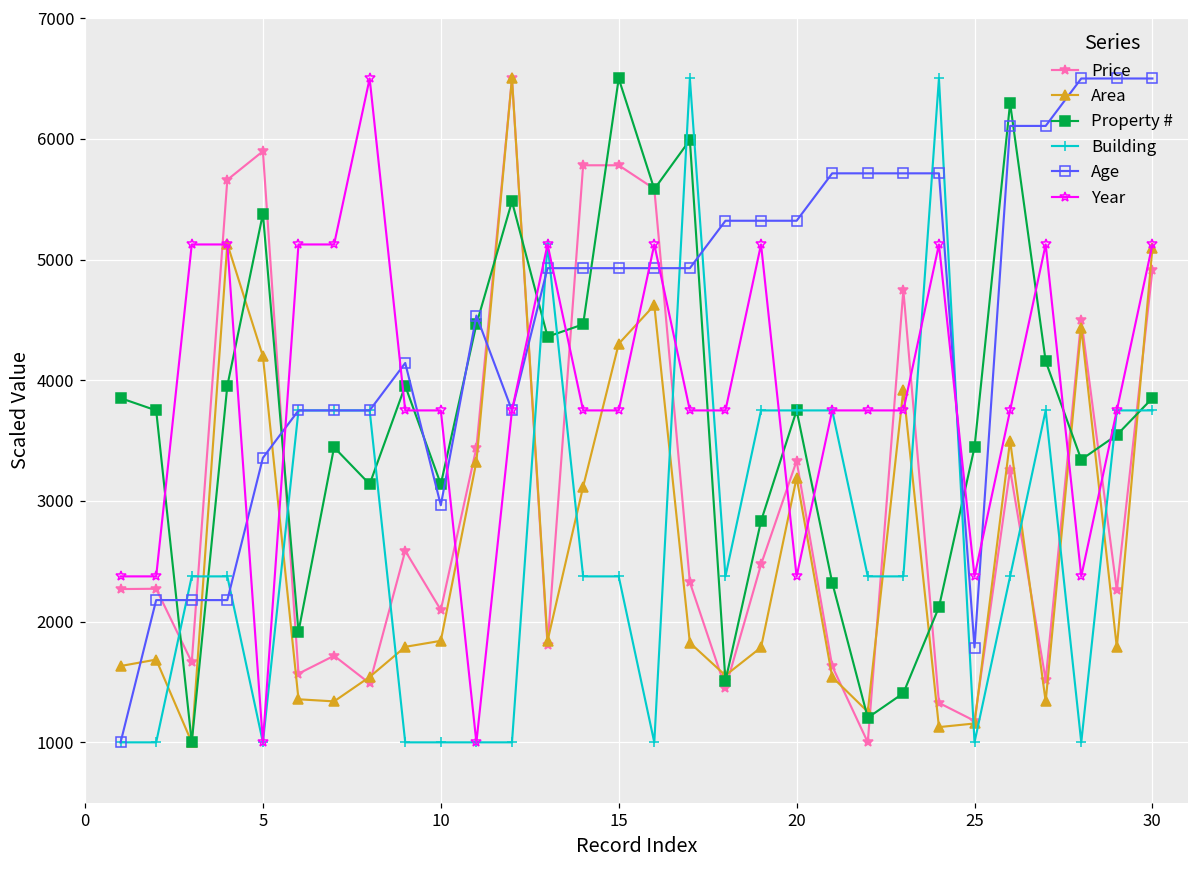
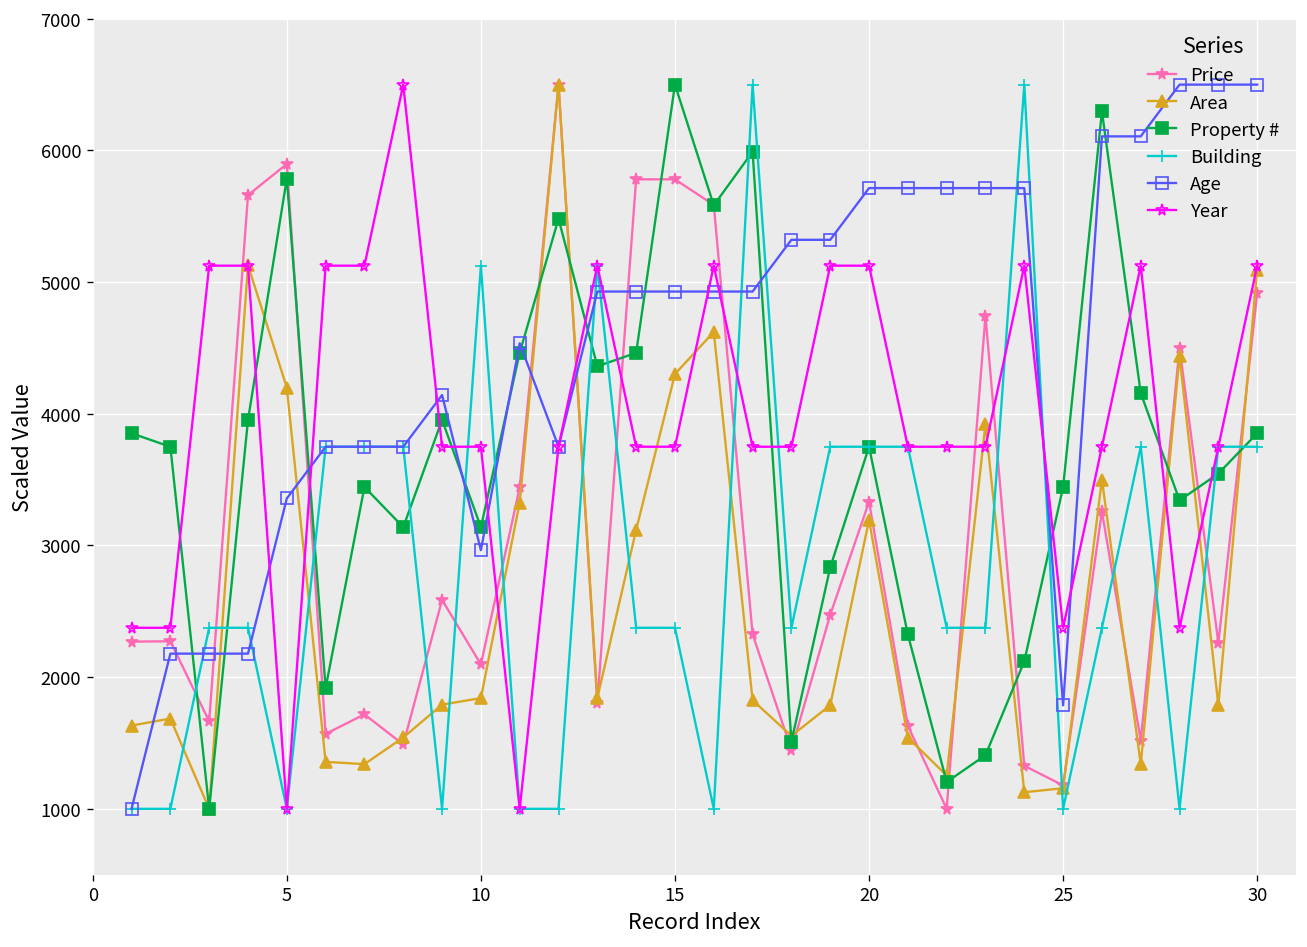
Property #, 5: 5380 -> 5790
Building, 10: 1000 -> 5130
Age, 20: 5320 -> 5710
Year, 20: 2380 -> 5130
